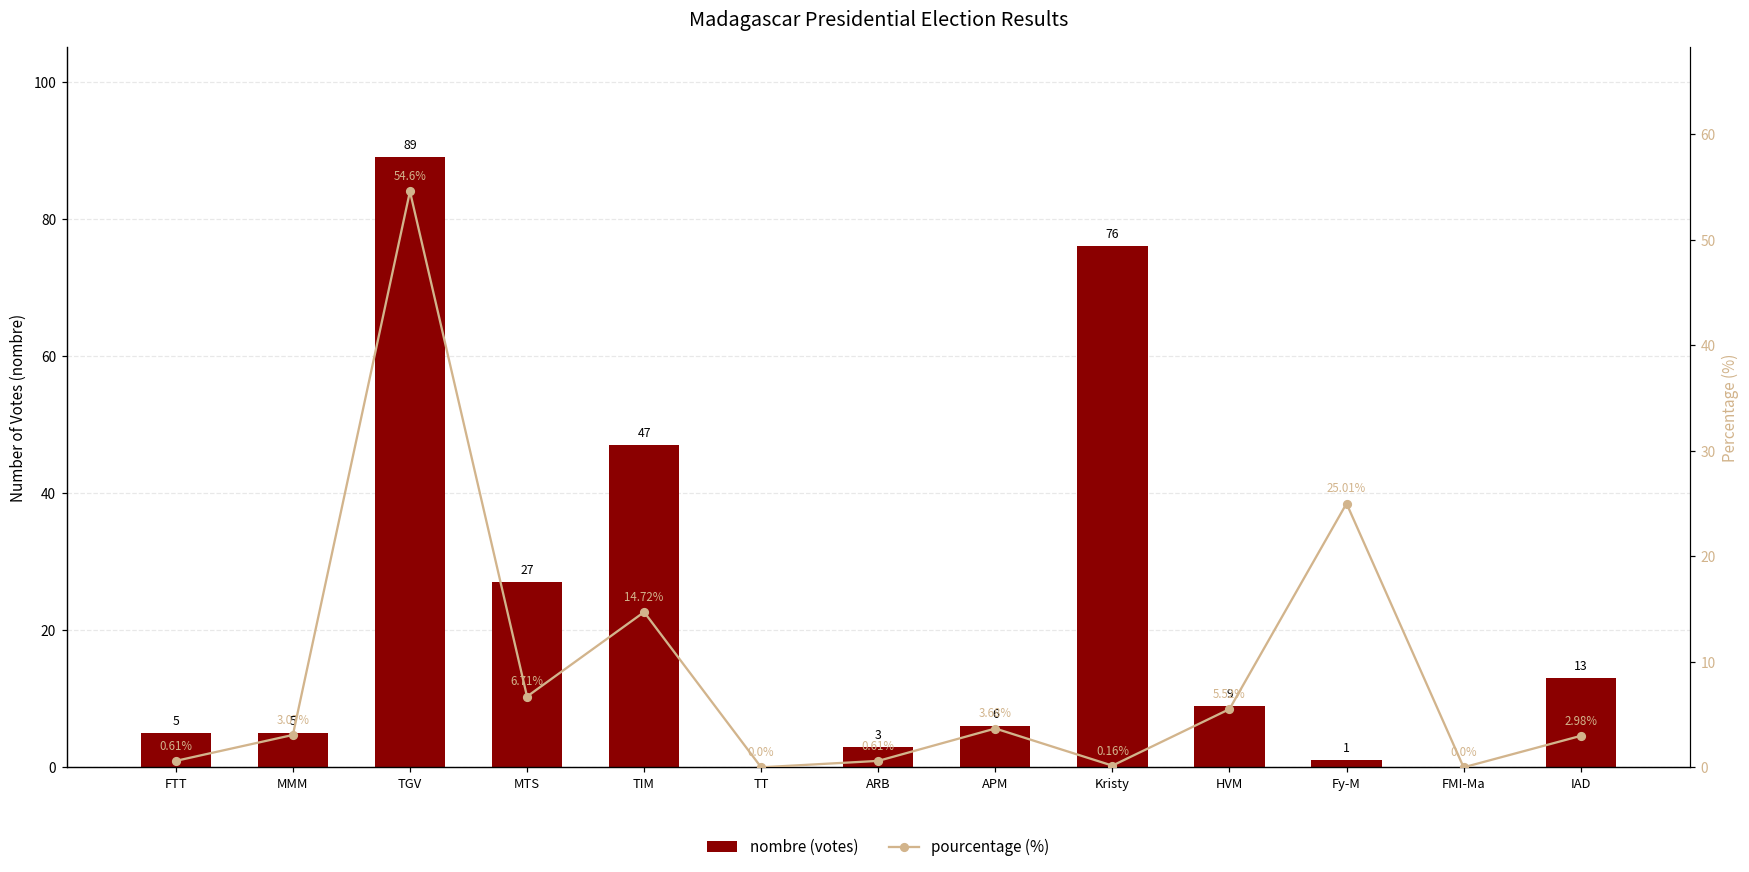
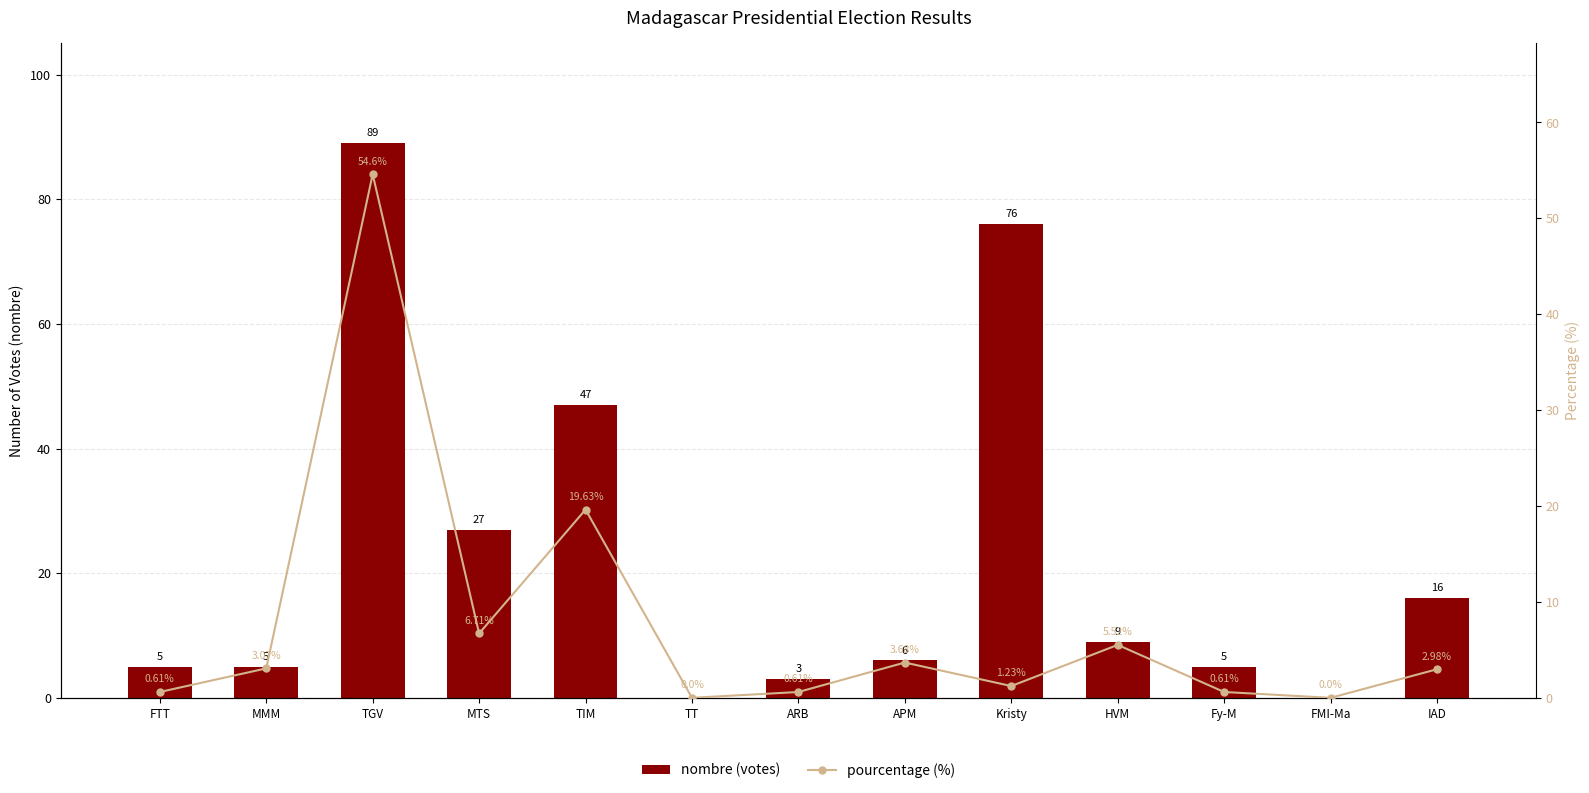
nombre (votes), Fy-M: 1 -> 5
nombre (votes), IAD: 13 -> 16
pourcentage (%), TIM: 14.72% -> 19.63%
pourcentage (%), Kristy: 0.16% -> 1.23%
pourcentage (%), Fy-M: 25.01% -> 0.61%
